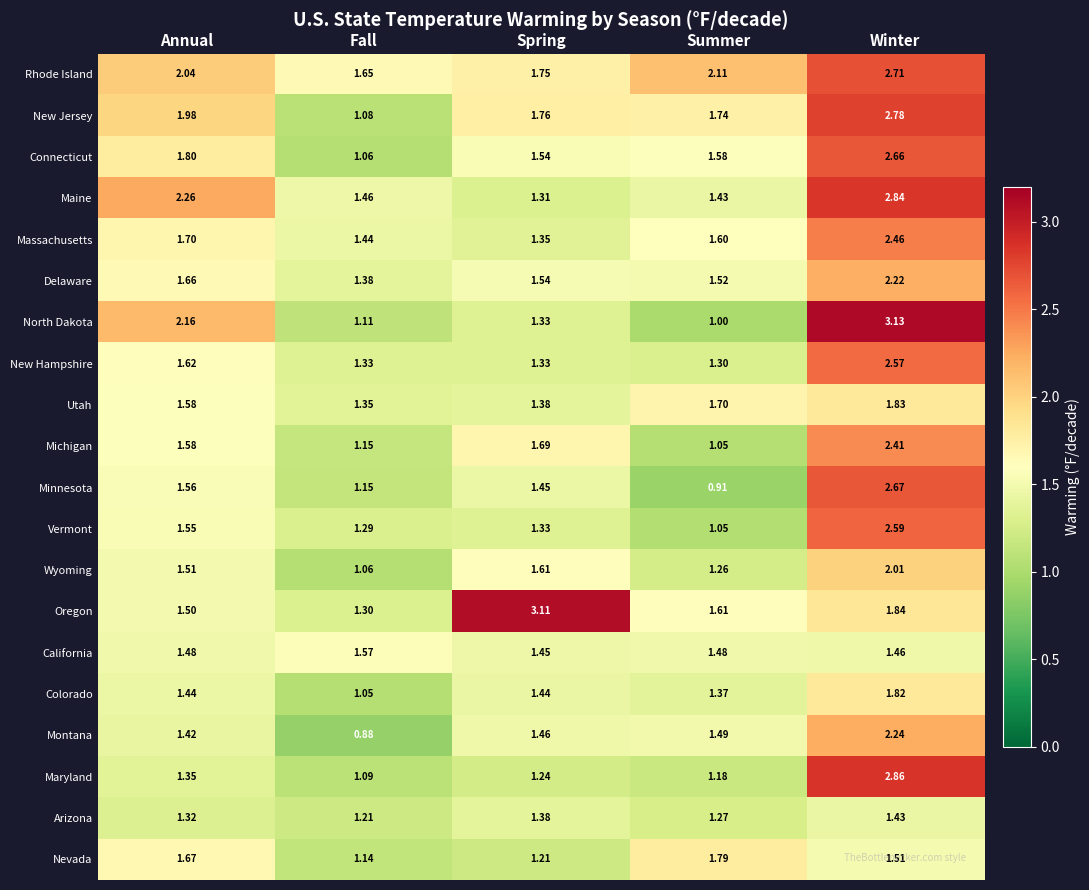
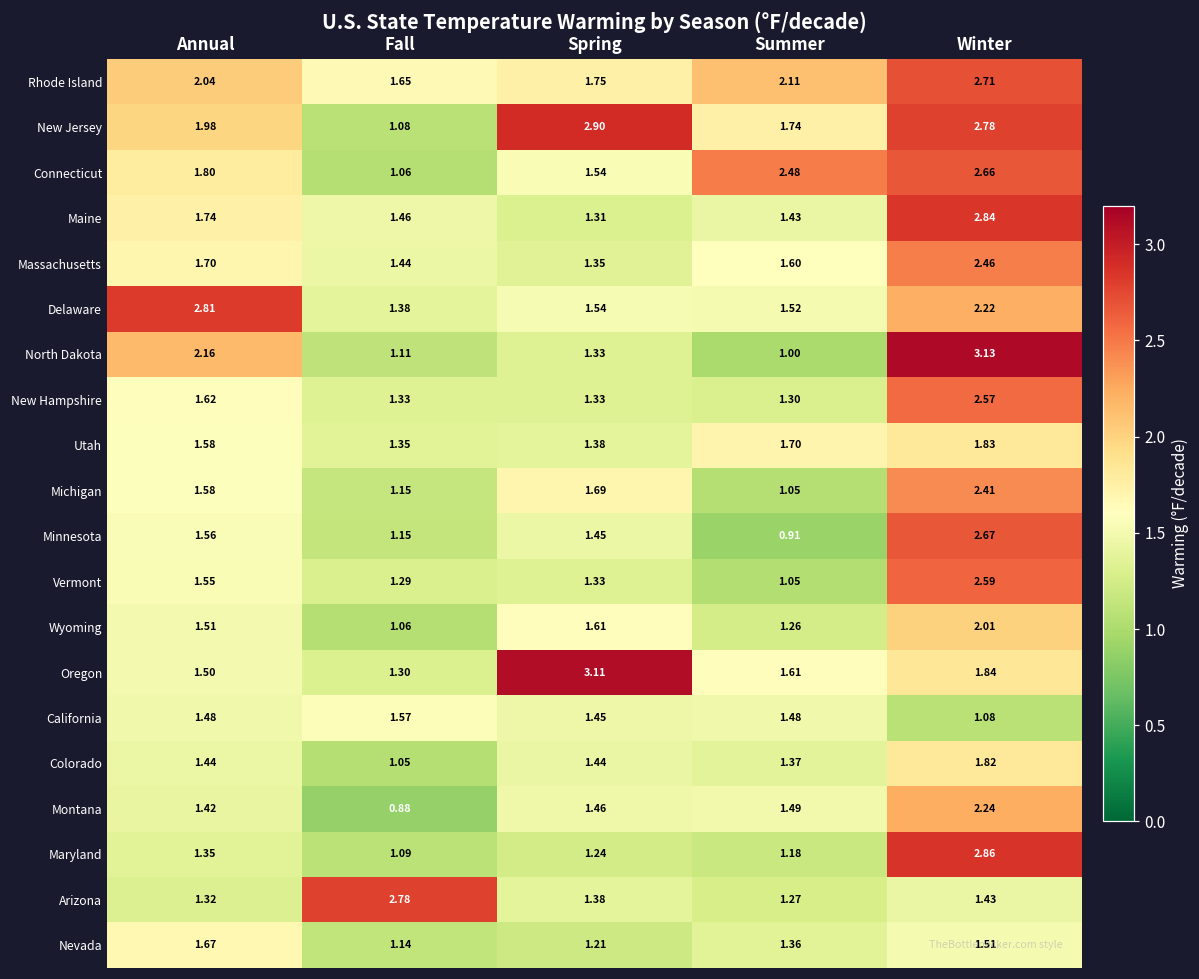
New Jersey, Spring: 1.76 -> 2.90
Connecticut, Summer: 1.58 -> 2.48
Maine, Annual: 2.26 -> 1.74
Delaware, Annual: 1.66 -> 2.81
California, Winter: 1.46 -> 1.08
Arizona, Fall: 1.21 -> 2.78
Nevada, Summer: 1.79 -> 1.36
